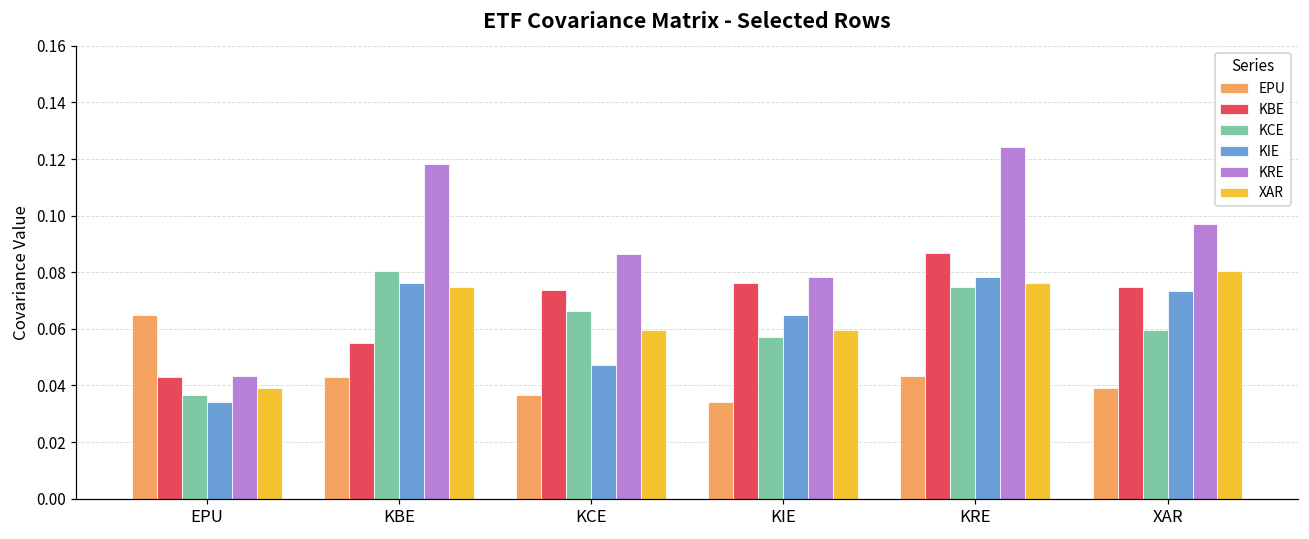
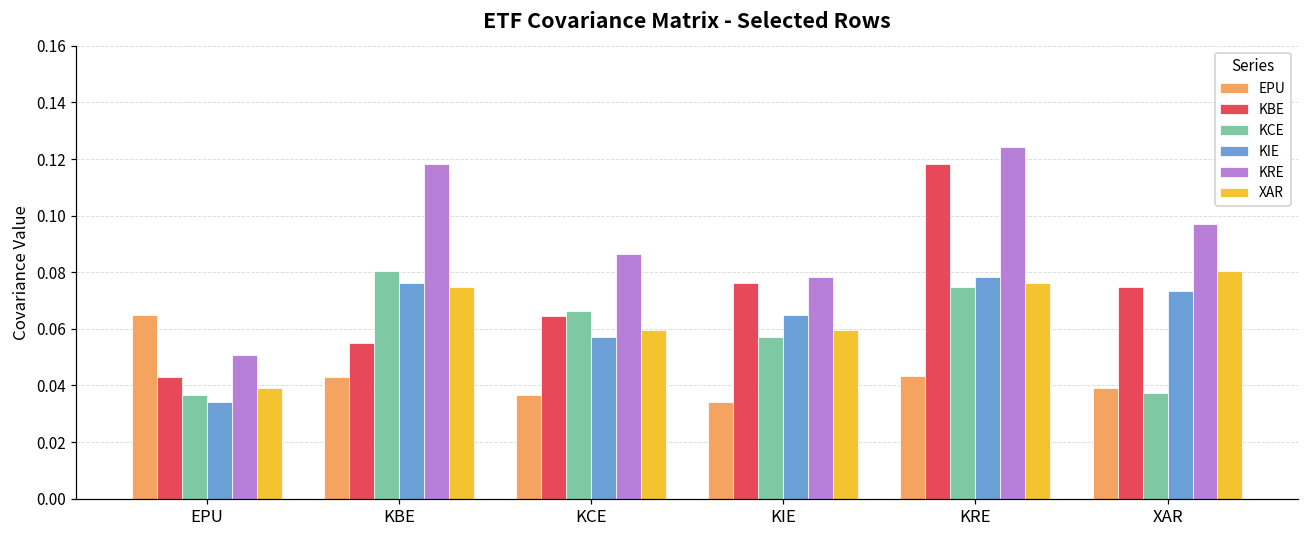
KRE, EPU: 0.043 -> 0.051
KBE, KCE: 0.074 -> 0.065
KIE, KCE: 0.047 -> 0.057
KBE, KRE: 0.087 -> 0.118
KCE, XAR: 0.060 -> 0.037
